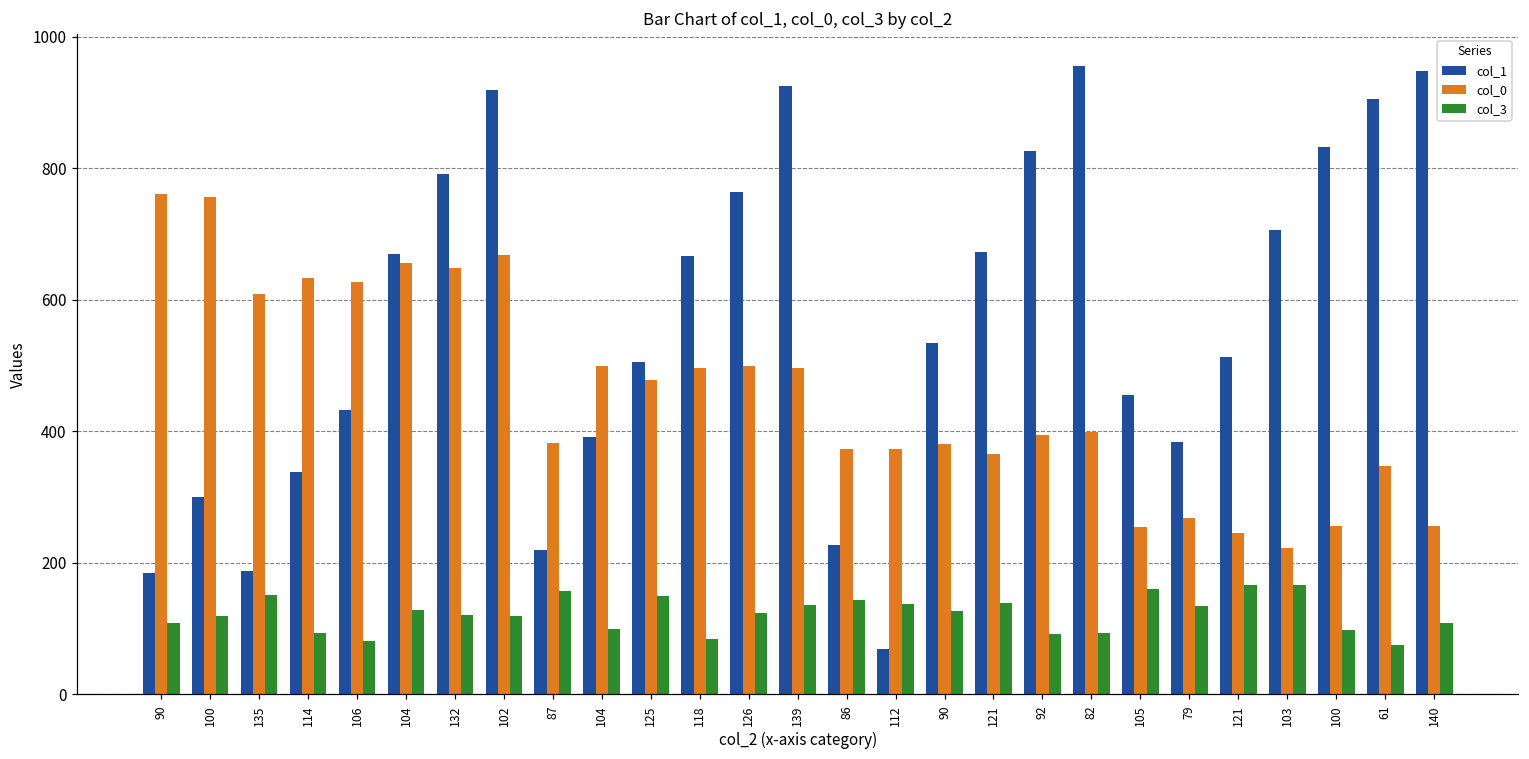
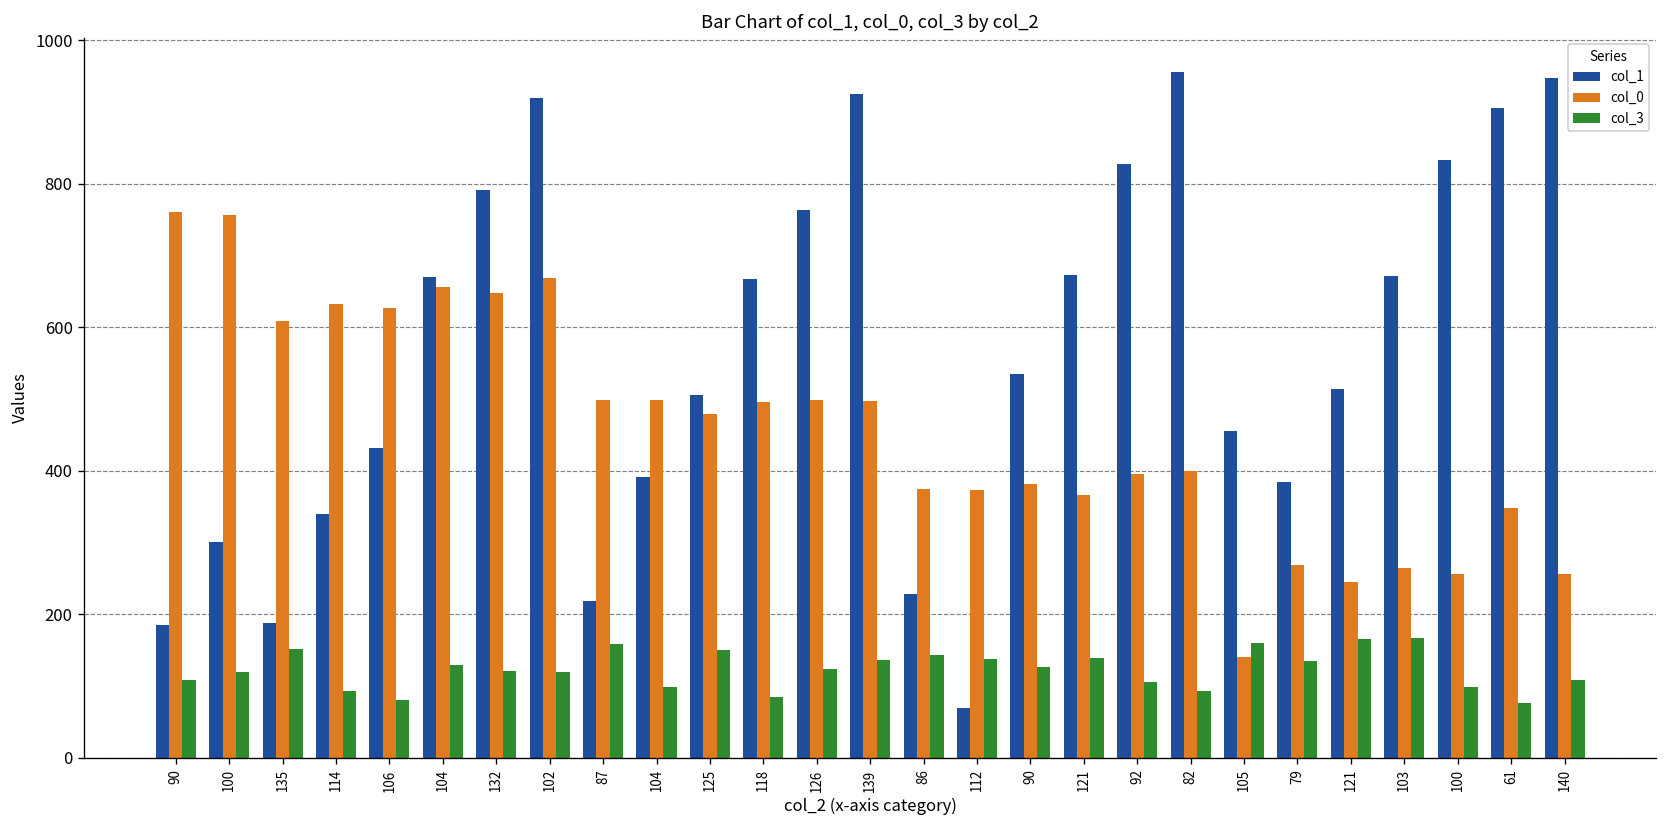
col_0, 87: 380 -> 500
col_3, 92: 90 -> 110
col_0, 105: 260 -> 140
col_1, 103: 710 -> 670
col_0, 103: 220 -> 270
